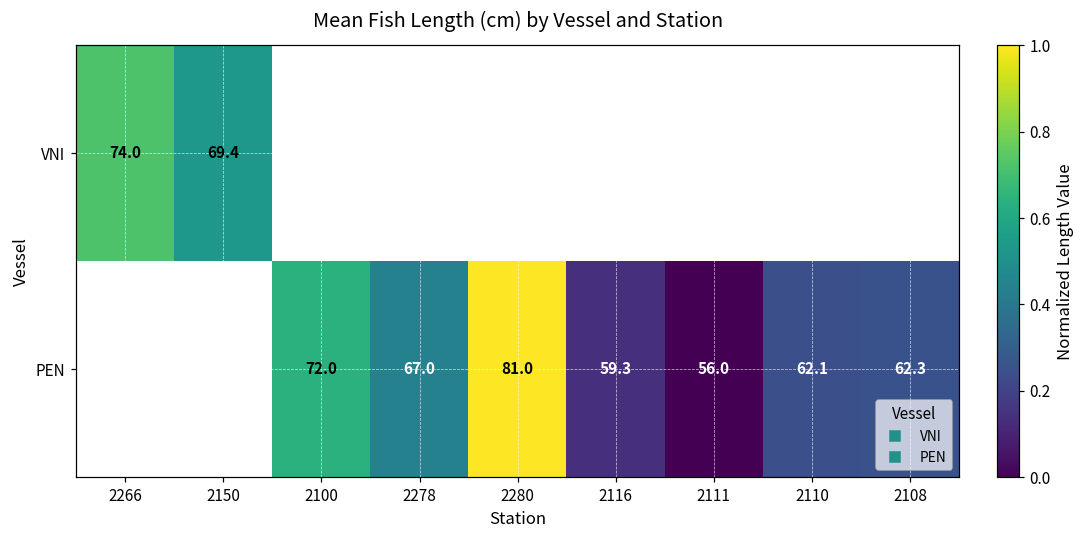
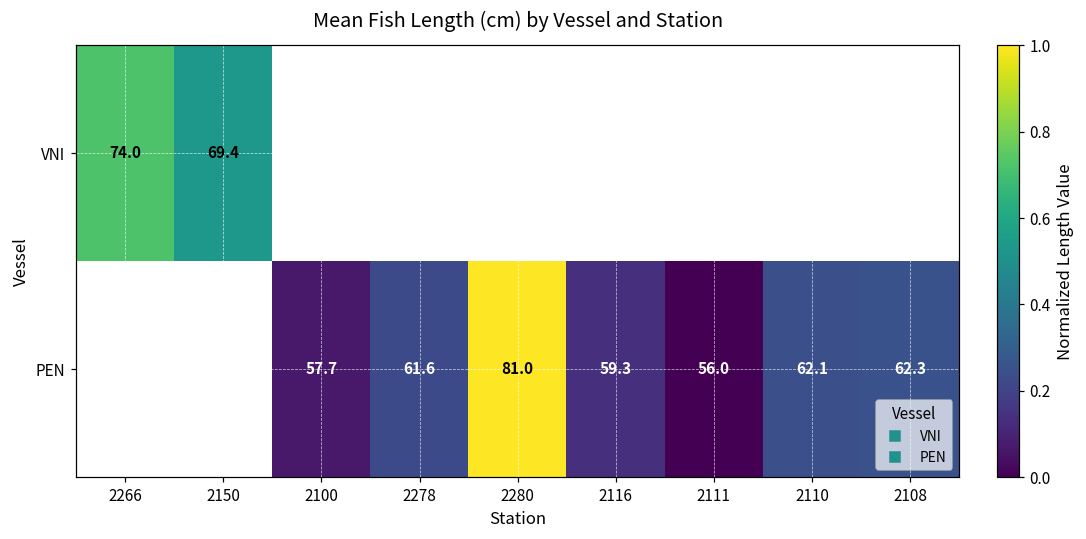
PEN, 2100: 72.0 -> 57.7
PEN, 2278: 67.0 -> 61.6
